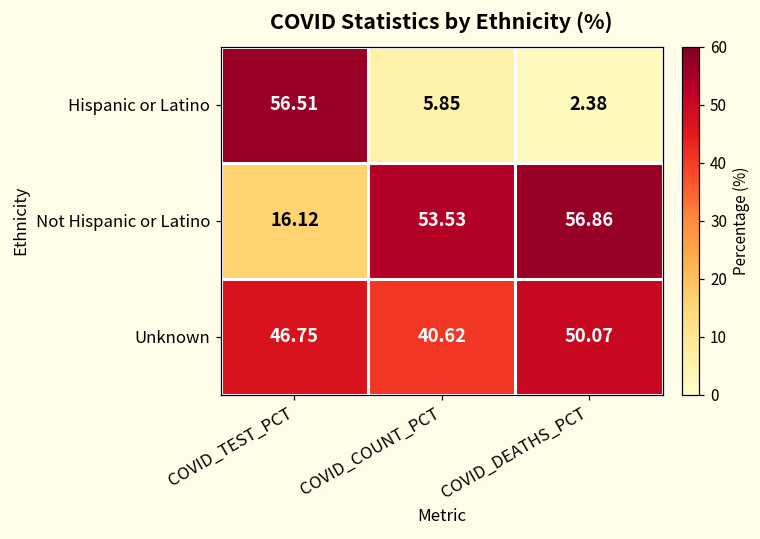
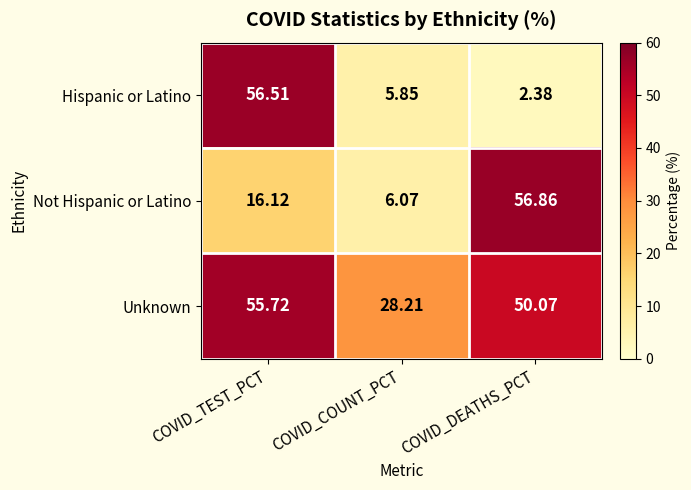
Not Hispanic or Latino, COVID_COUNT_PCT: 53.53 -> 6.07
Unknown, COVID_TEST_PCT: 46.75 -> 55.72
Unknown, COVID_COUNT_PCT: 40.62 -> 28.21
